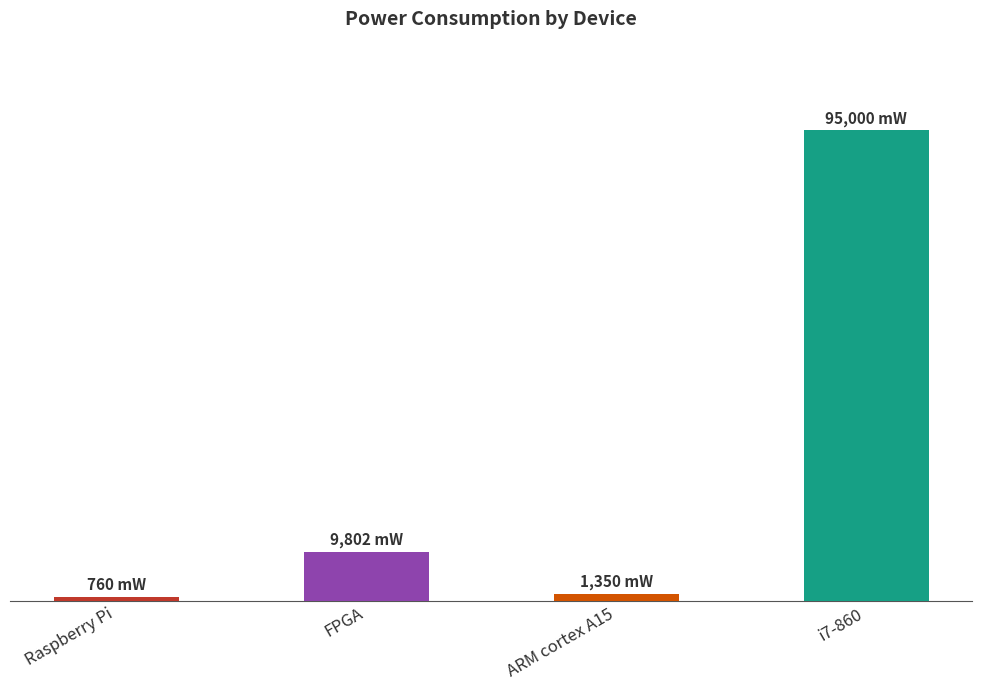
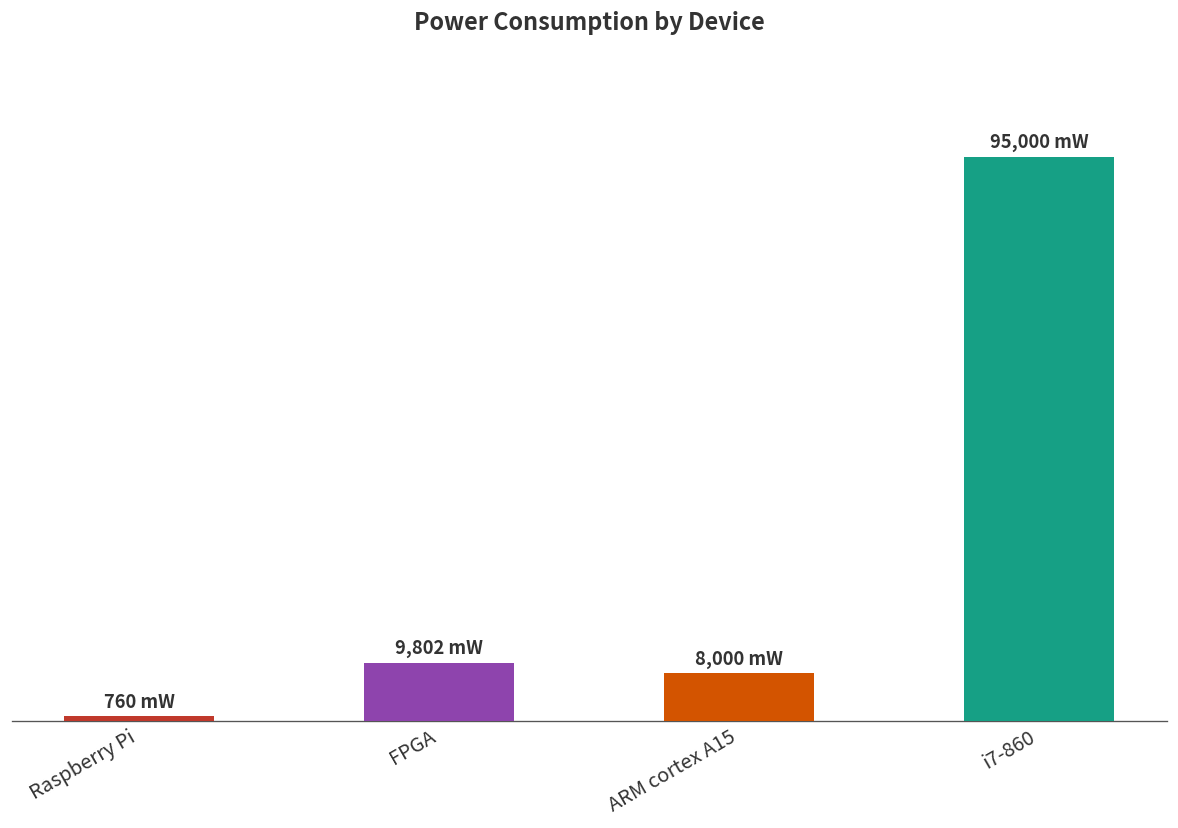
ARM cortex A15: 1,350 -> 8,000
